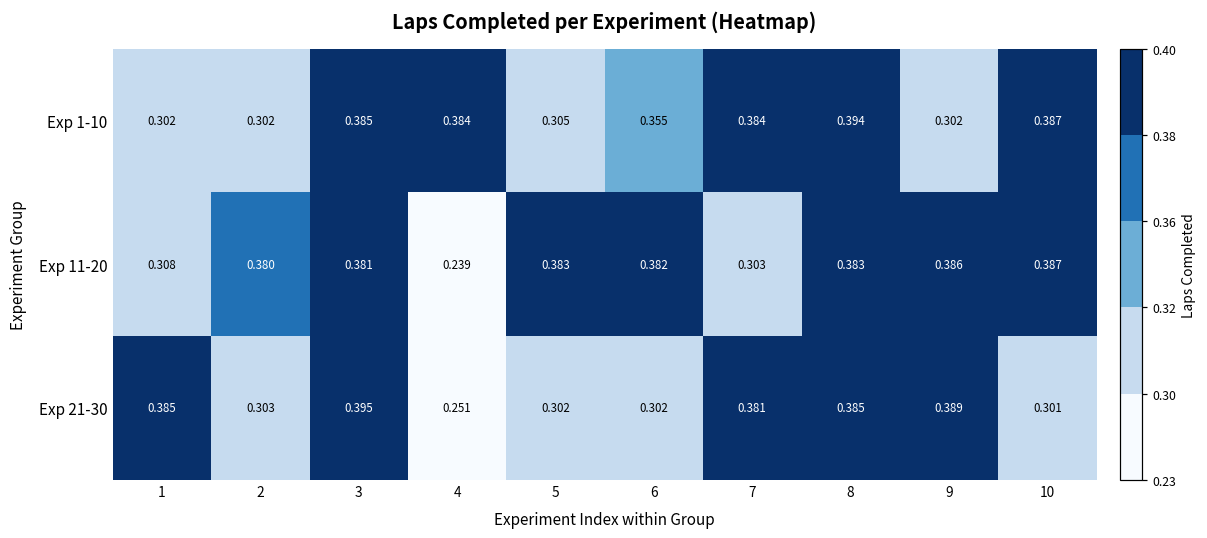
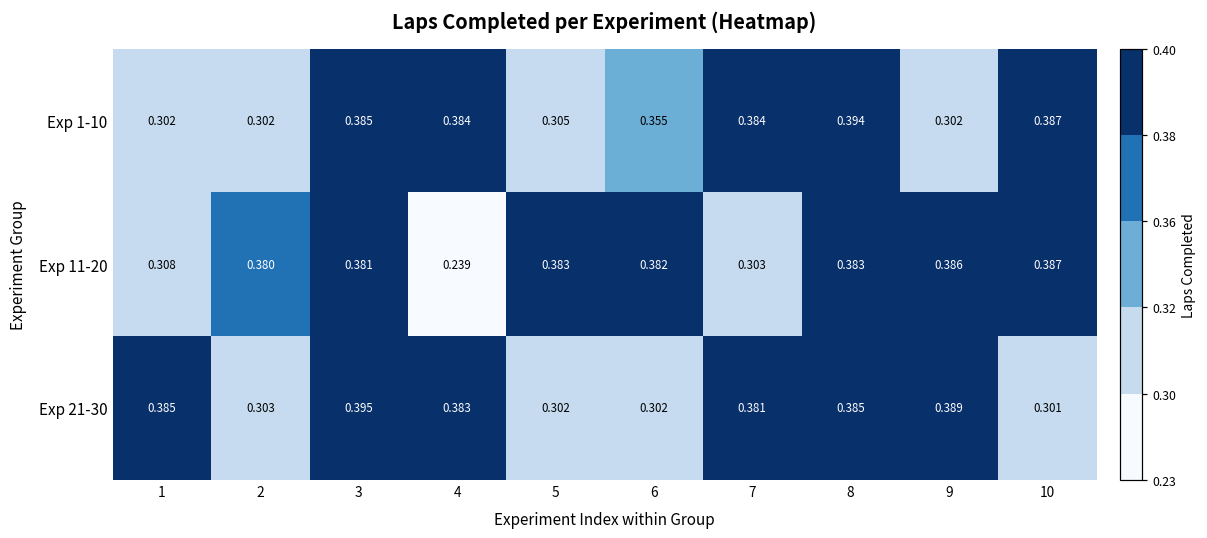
Exp 21-30, 4: 0.251 -> 0.383
